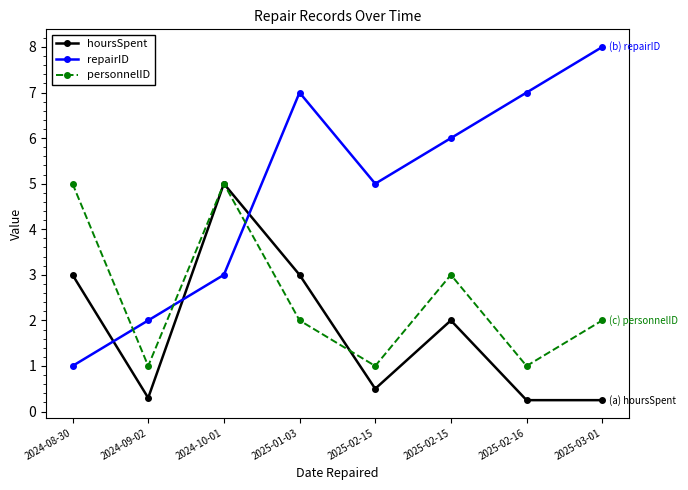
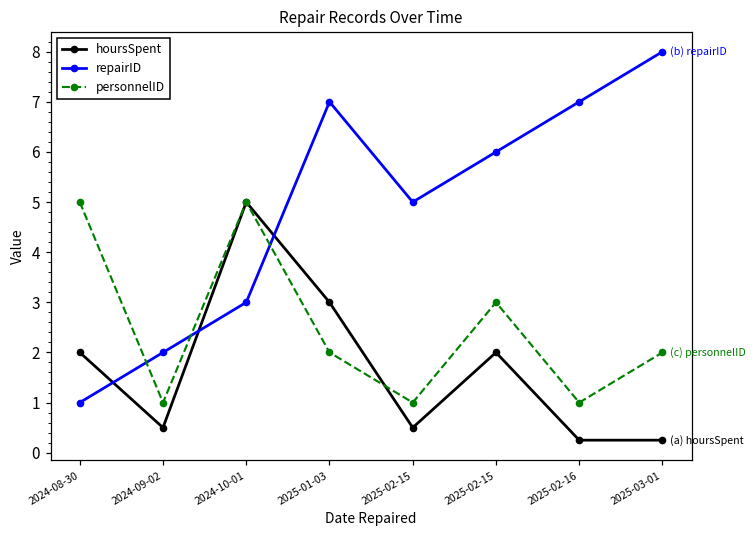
hoursSpent, 2024-08-30: 3 -> 2
hoursSpent, 2024-09-02: 0.3 -> 0.5
